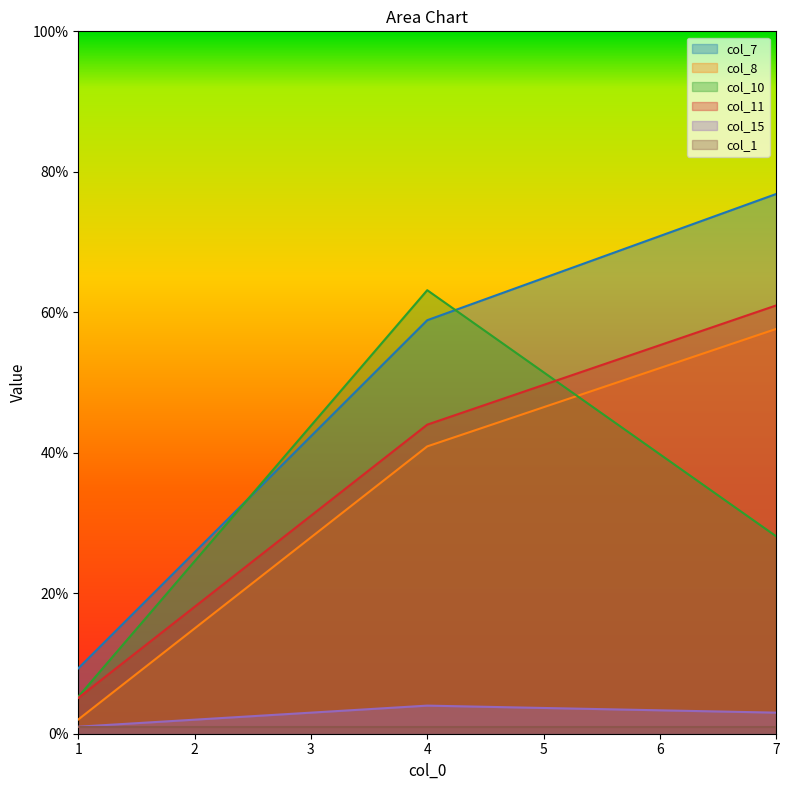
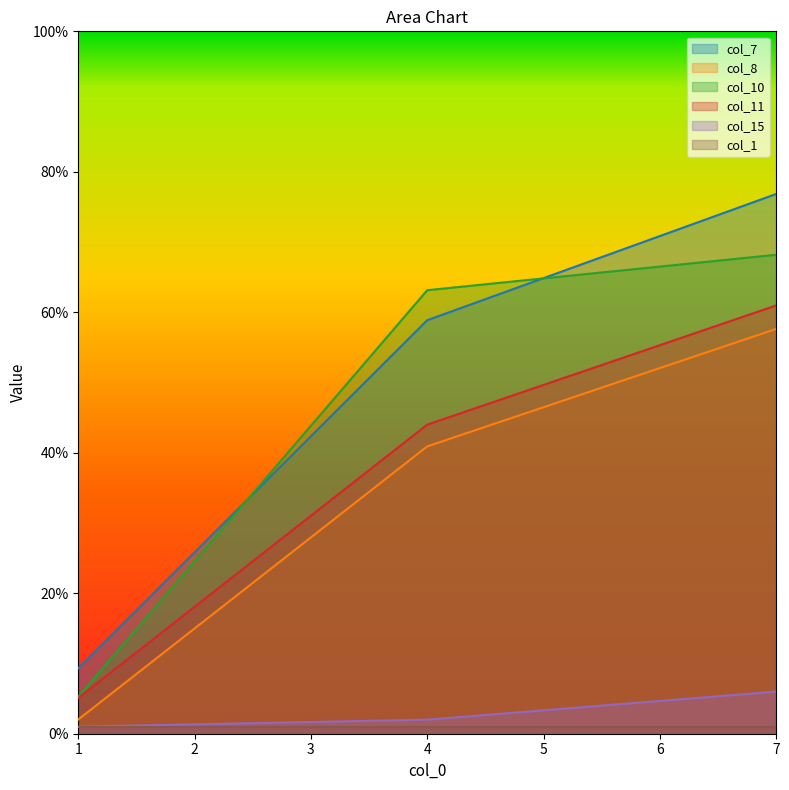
col_15, 4: 4% -> 2%
col_10, 7: 28% -> 68%
col_15, 7: 3% -> 6%
